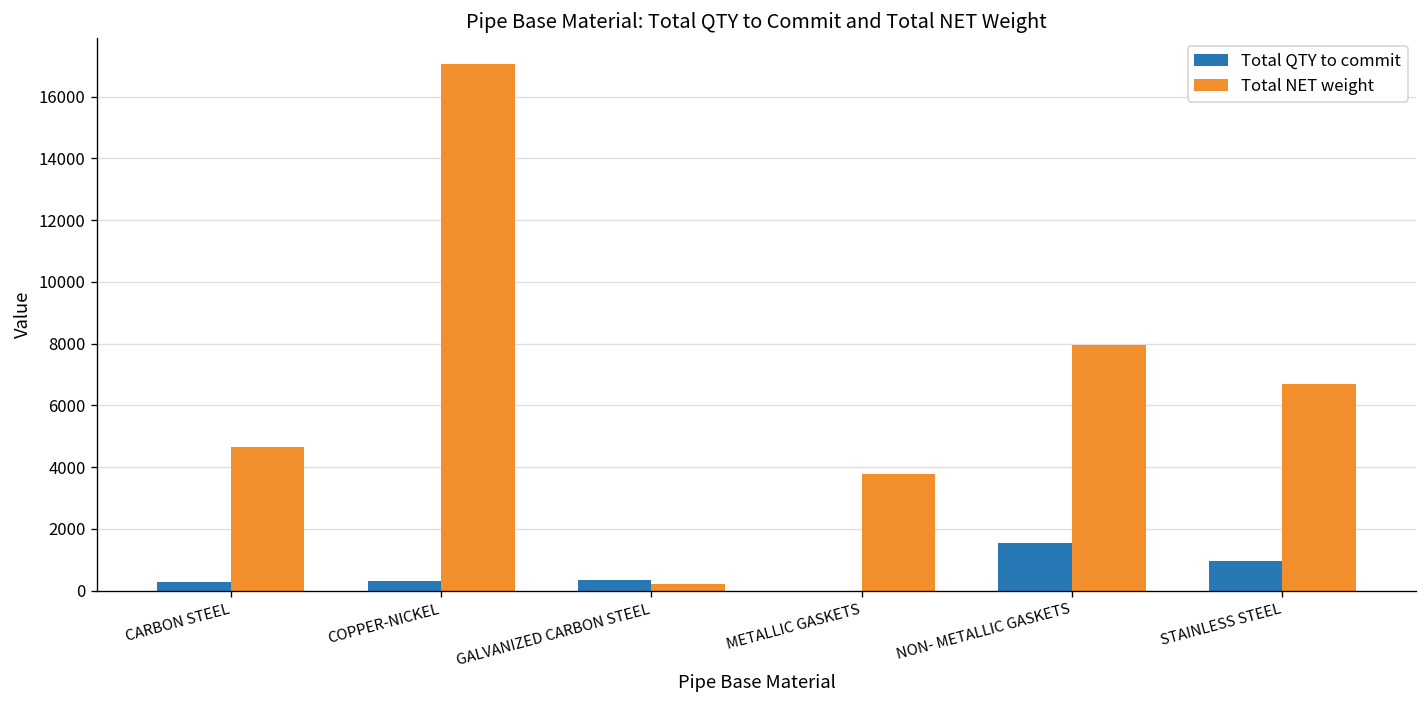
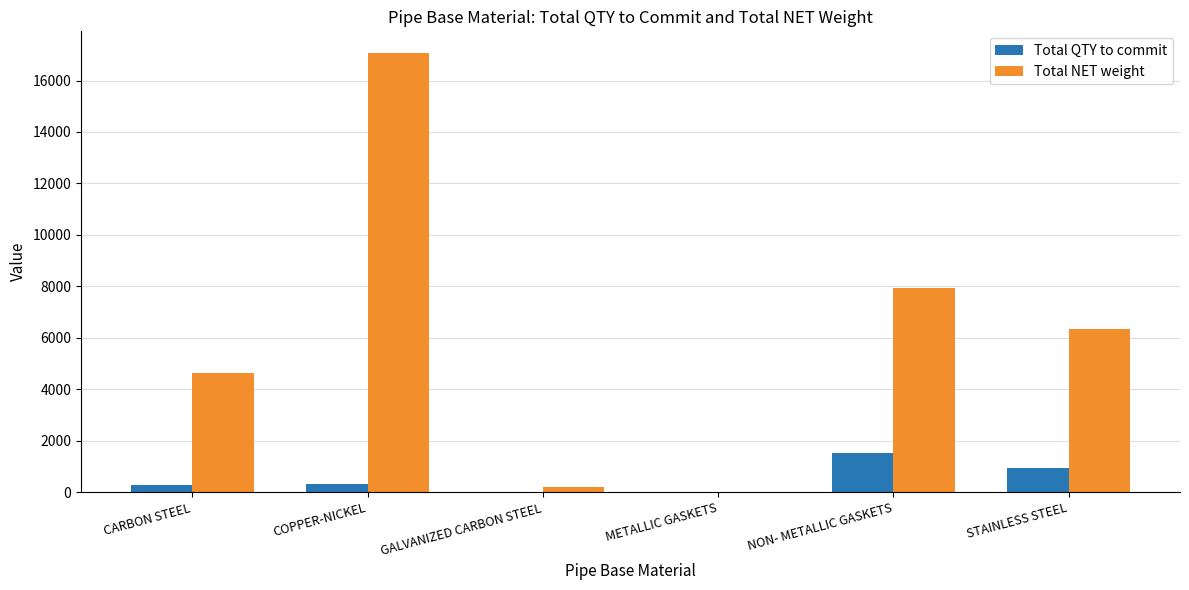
Total QTY to commit, GALVANIZED CARBON STEEL: 300 -> 0
Total NET weight, METALLIC GASKETS: 3800 -> 0
Total NET weight, STAINLESS STEEL: 6700 -> 6400
